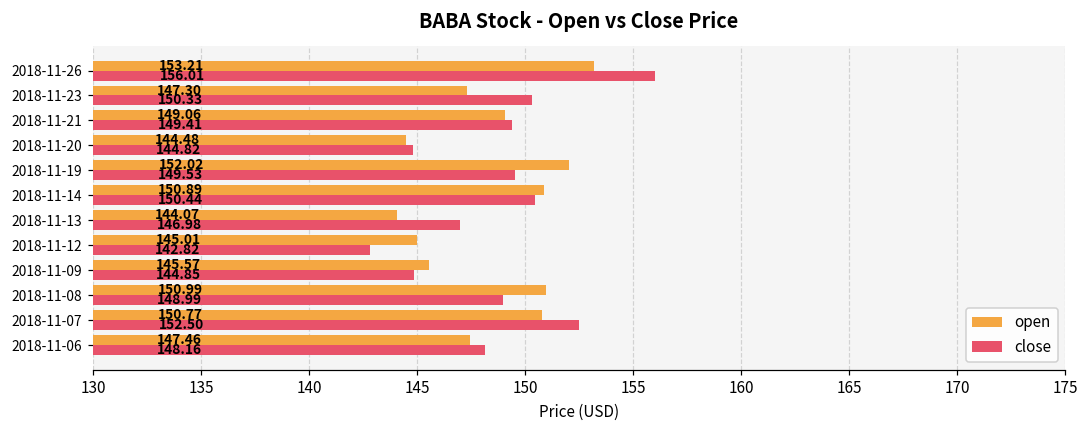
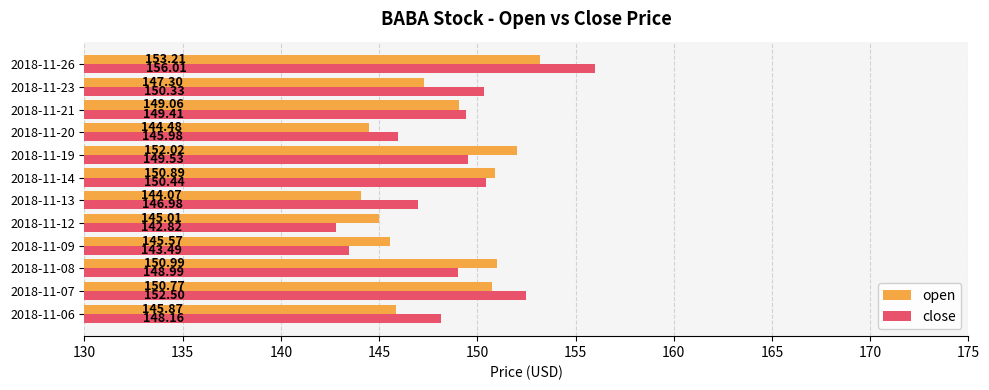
close, 2018-11-20: 144.82 -> 145.98
close, 2018-11-09: 144.85 -> 143.49
open, 2018-11-06: 147.46 -> 145.87
